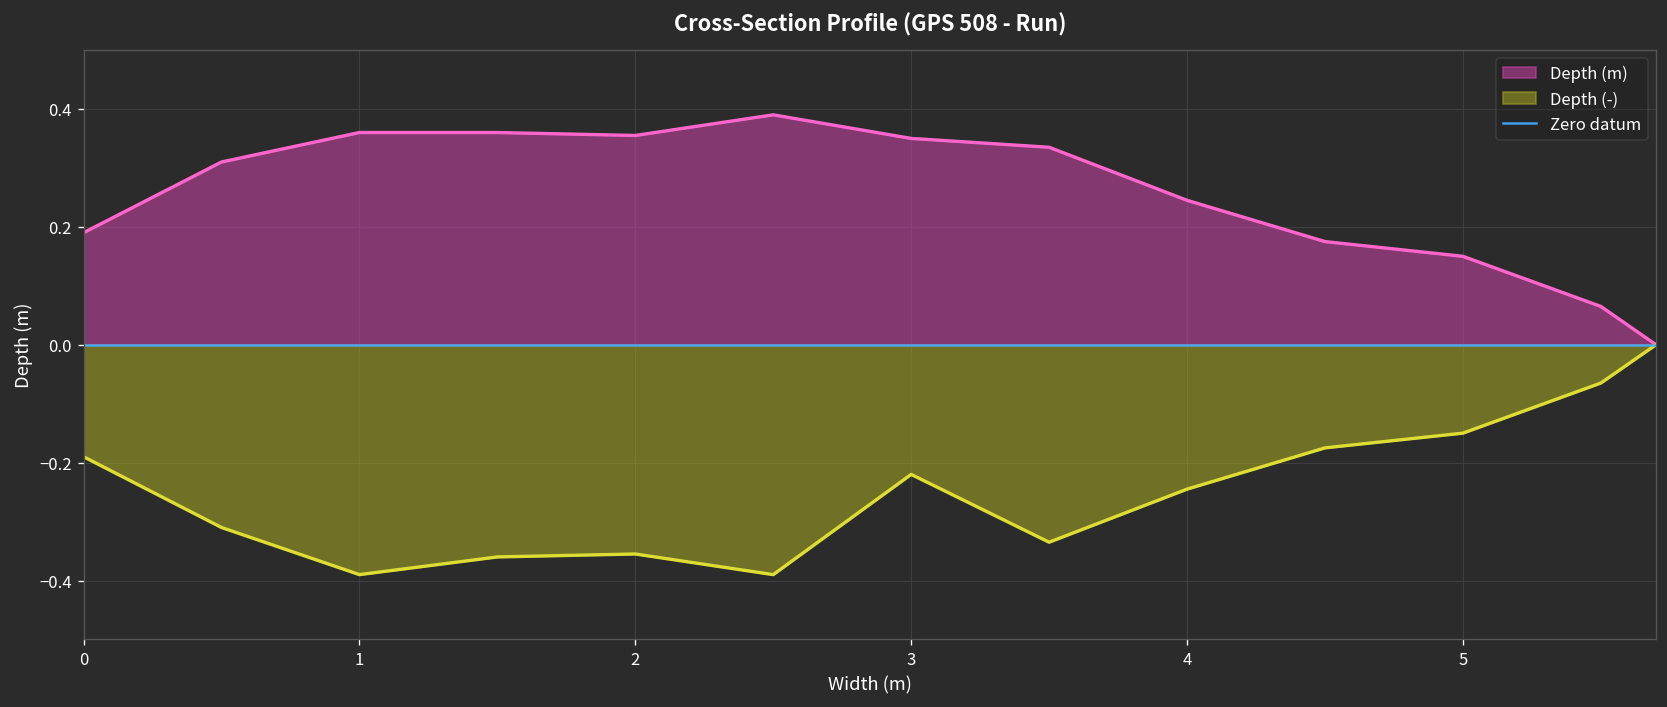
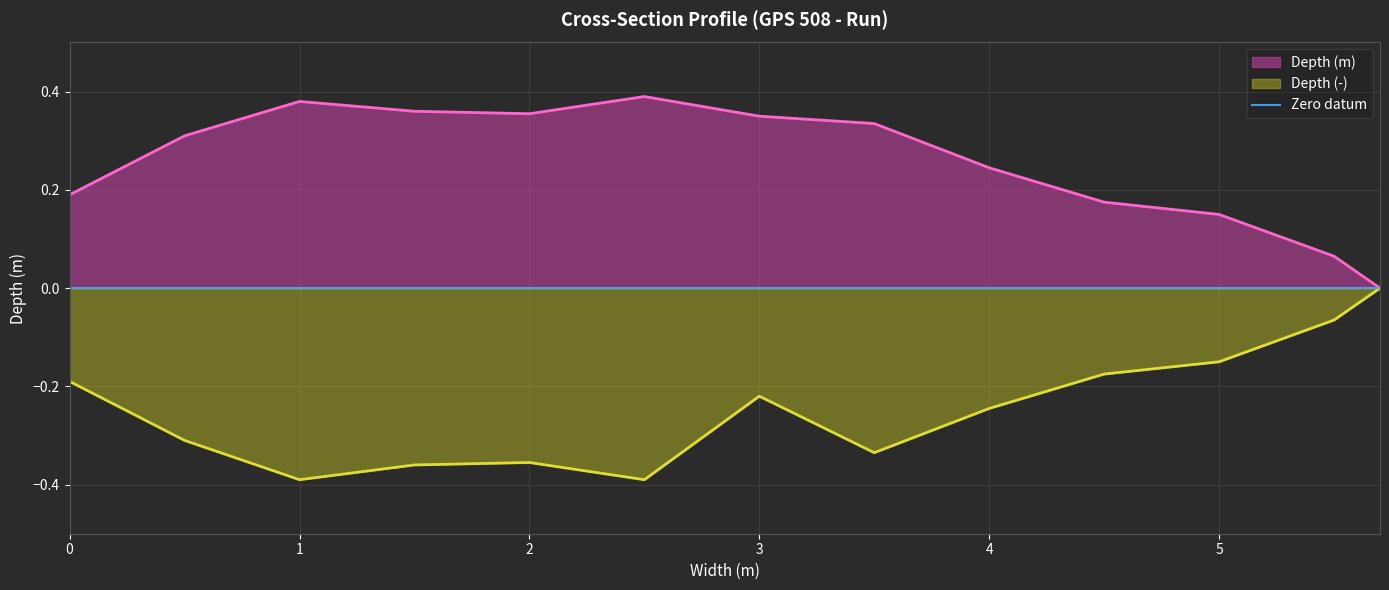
Depth (m), 1: 0.36 -> 0.38
